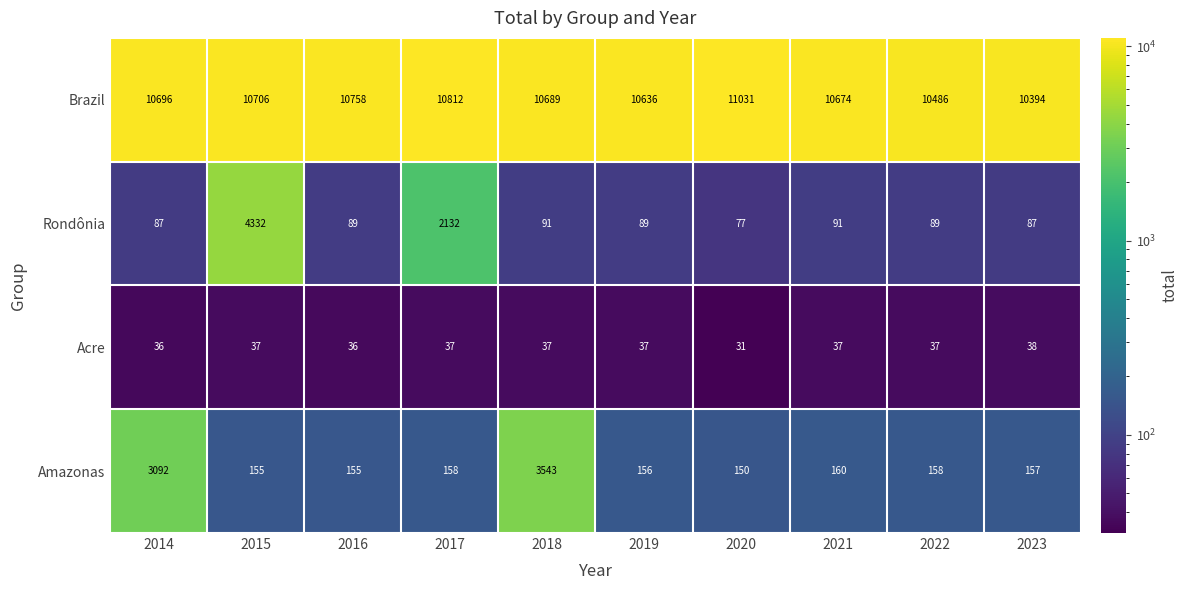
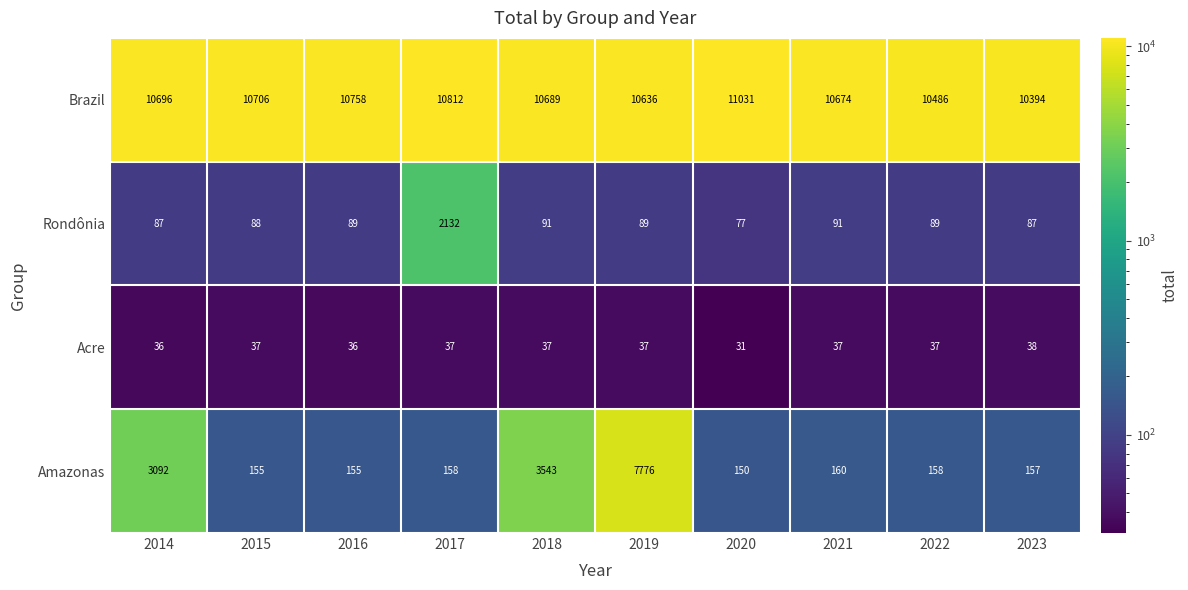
Rondônia, 2015: 4332 -> 88
Amazonas, 2019: 156 -> 7776
